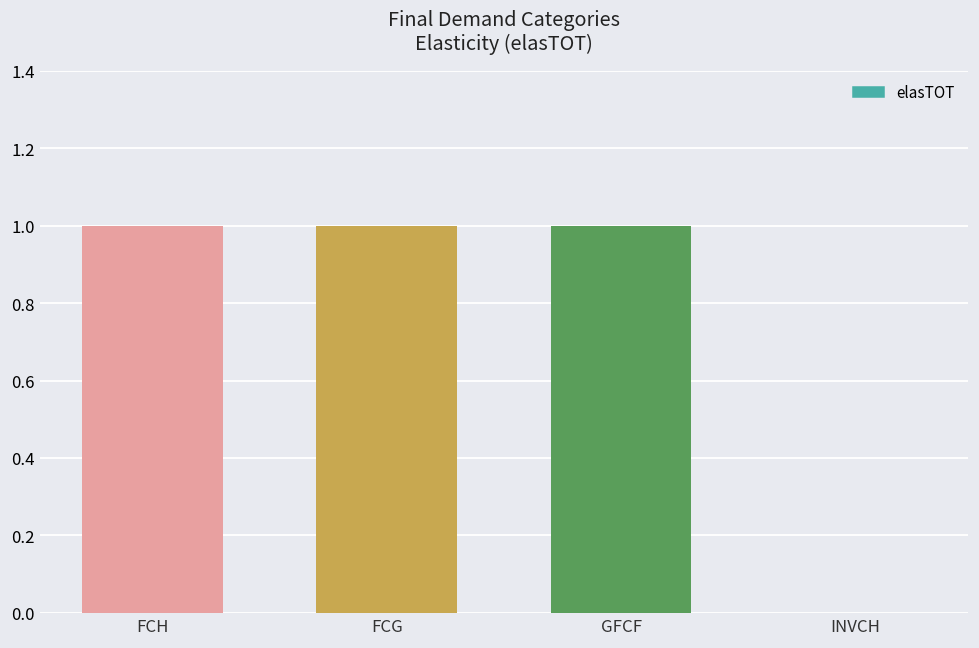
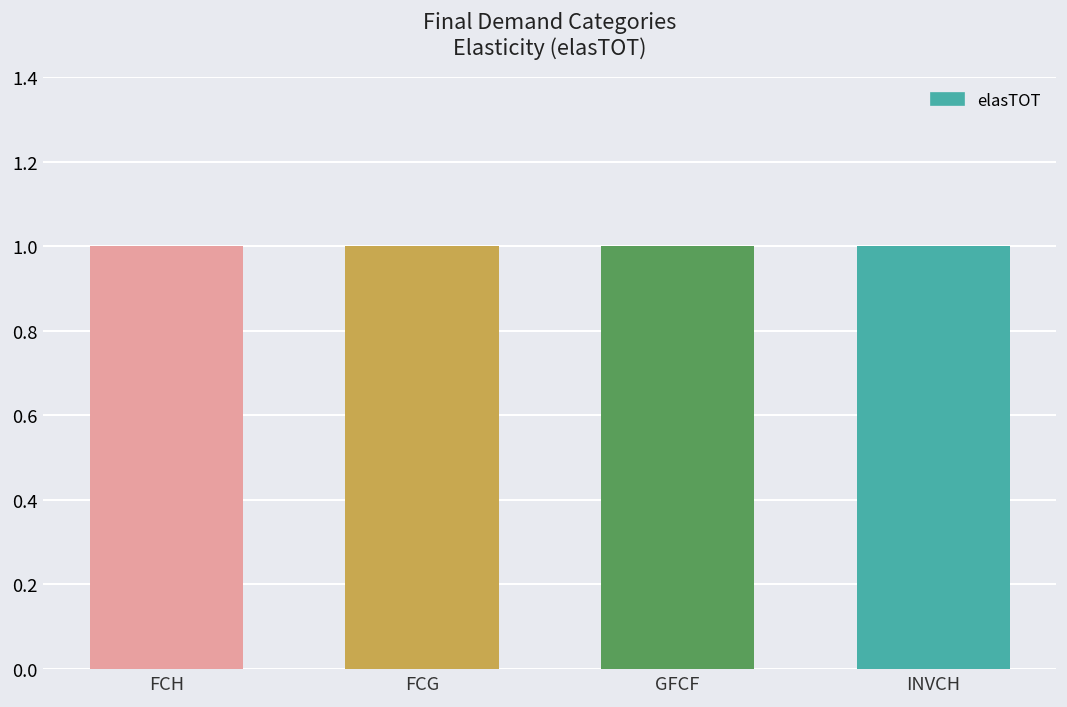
INVCH: 0 -> 1
